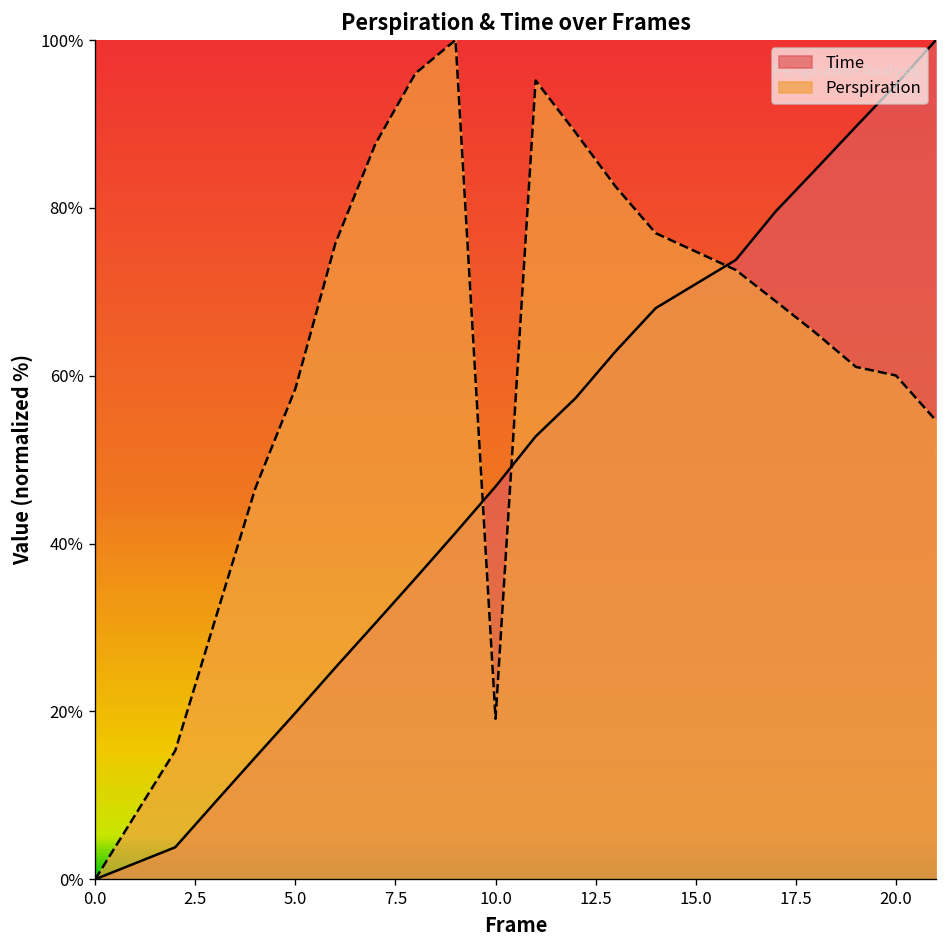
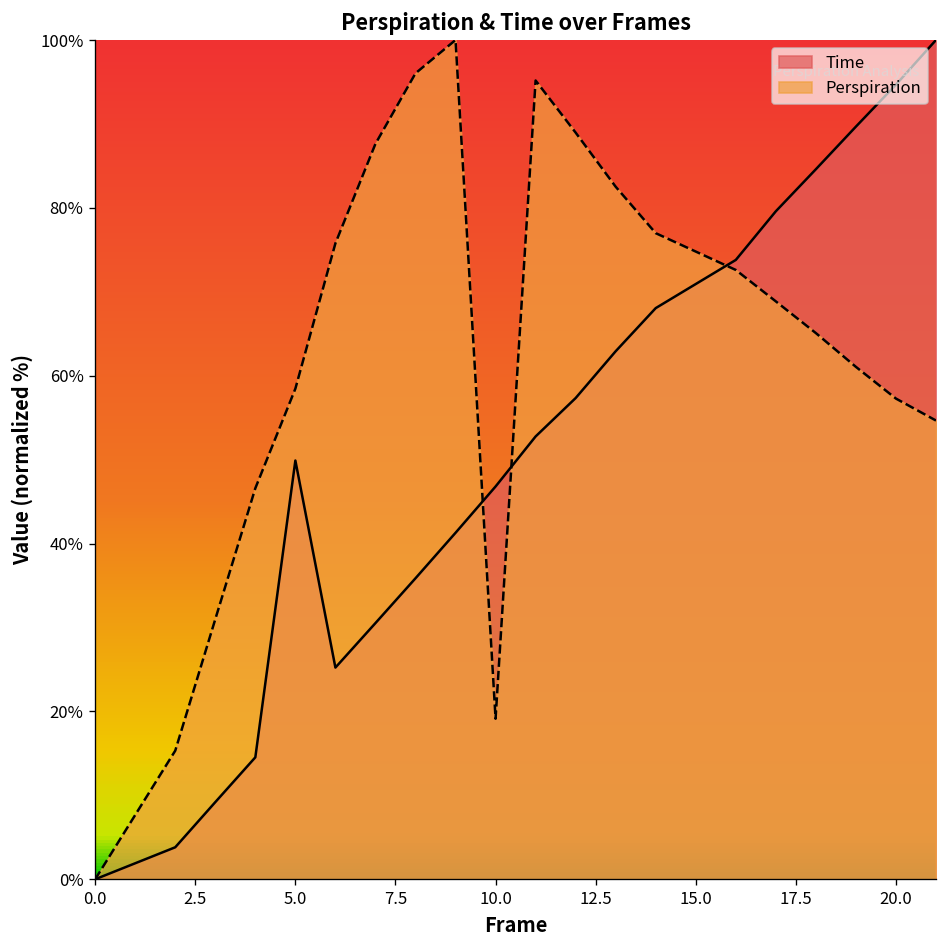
Time, 5.0: 20% -> 50%
Perspiration, 20.0: 60% -> 57%
